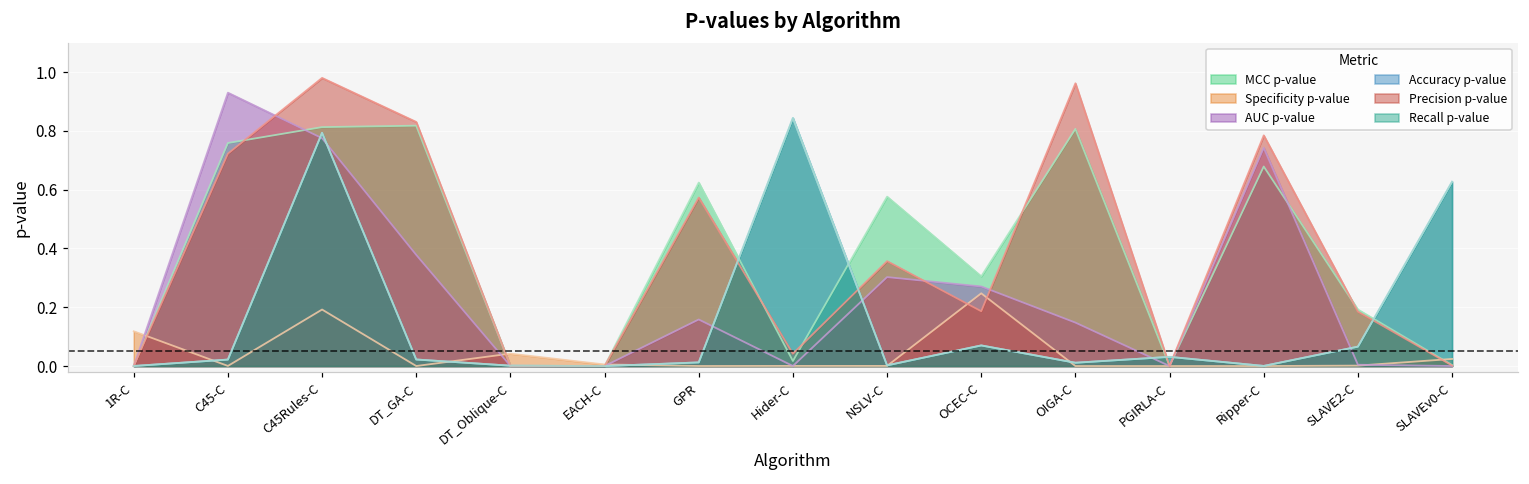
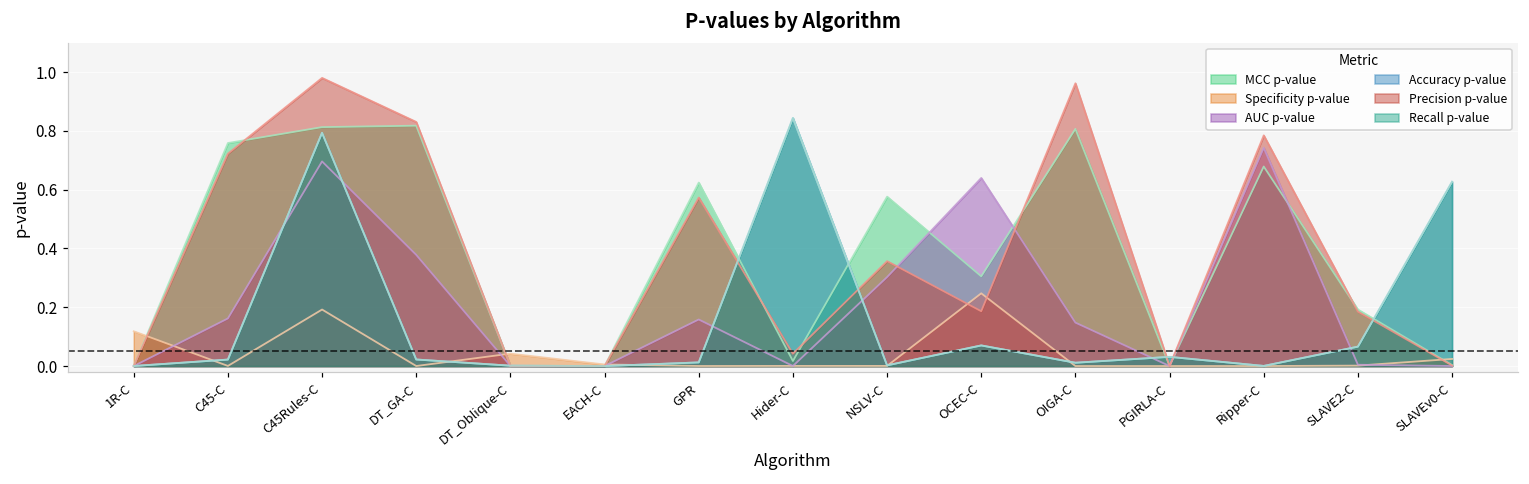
AUC p-value, C45-C: 0.93 -> 0.16
AUC p-value, C45Rules-C: 0.78 -> 0.70
AUC p-value, OCEC-C: 0.27 -> 0.64
